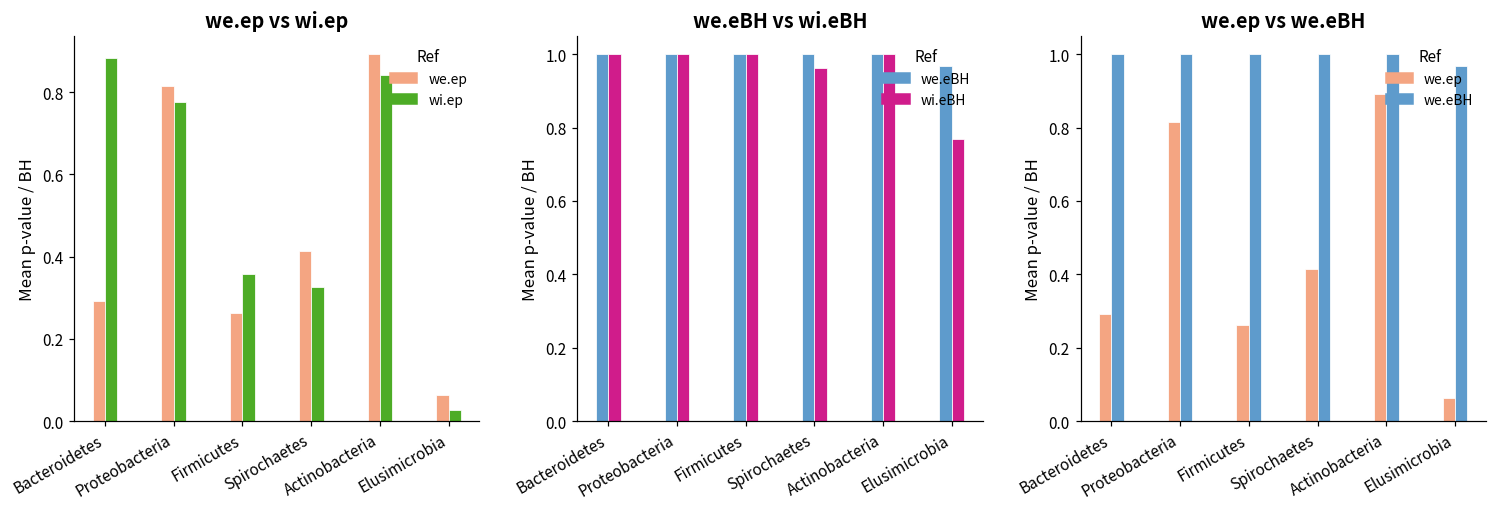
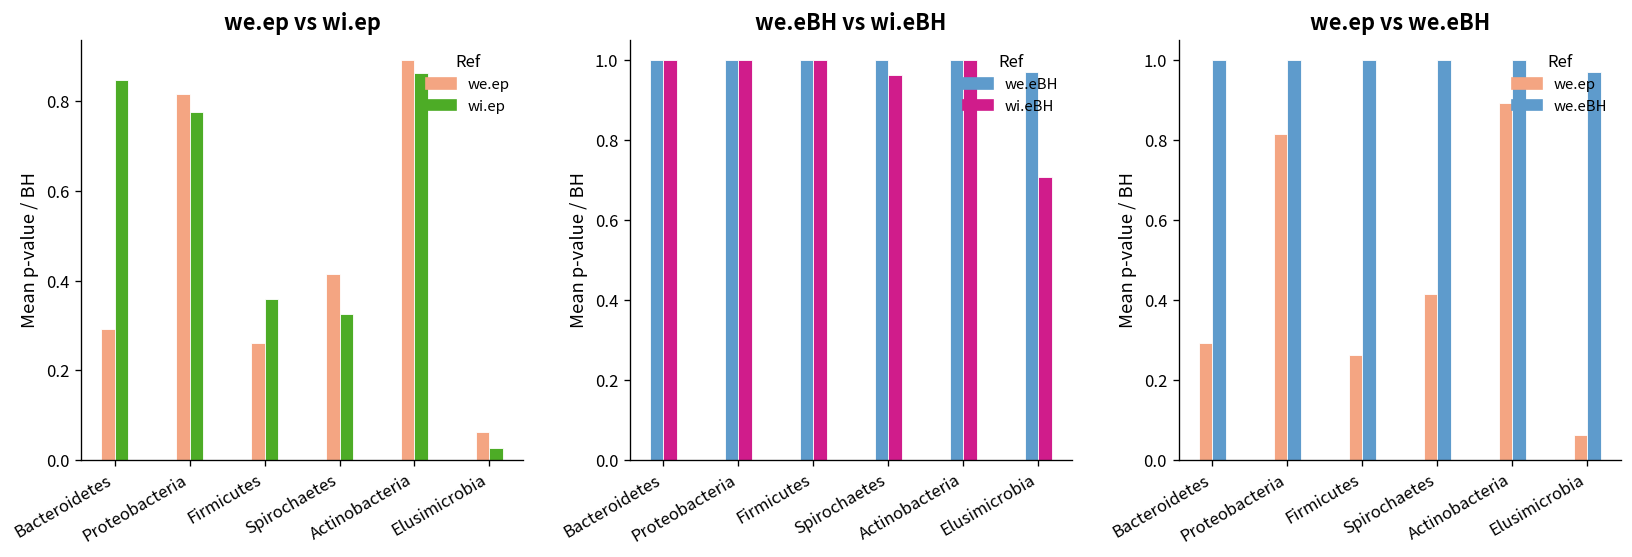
we.ep vs wi.ep, wi.ep, Bacteroidetes: 0.88 -> 0.85
we.ep vs wi.ep, wi.ep, Actinobacteria: 0.84 -> 0.86
we.eBH vs wi.eBH, wi.eBH, Elusimicrobia: 0.77 -> 0.71
